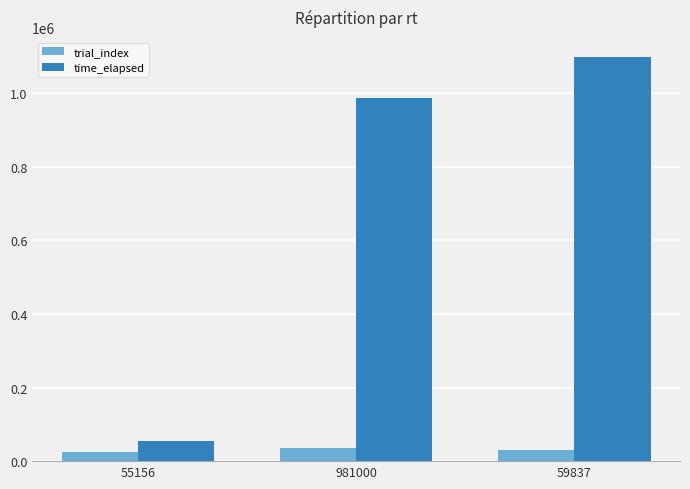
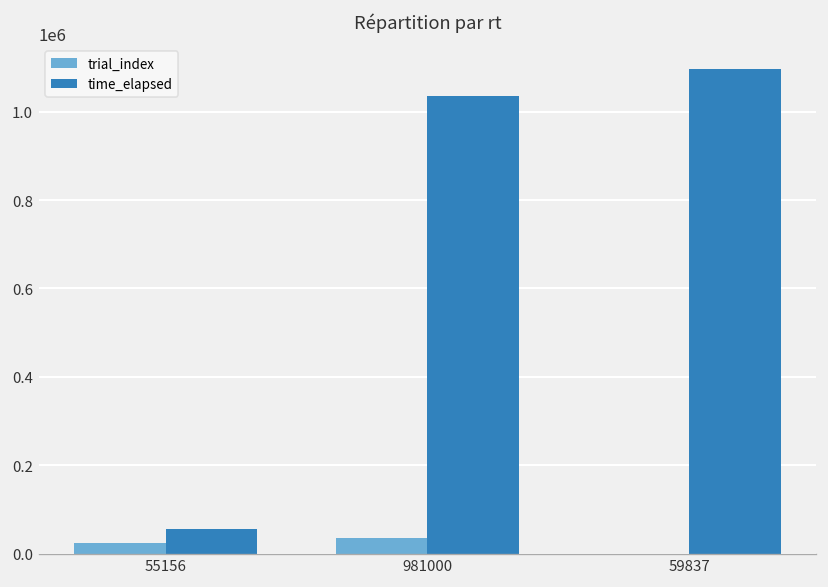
time_elapsed, 981000: 990000 -> 1040000
trial_index, 59837: 30000 -> 0
